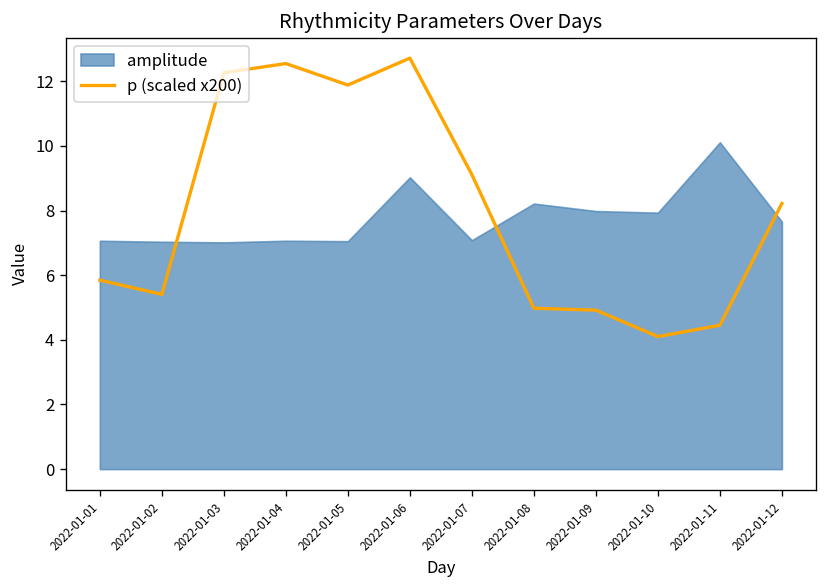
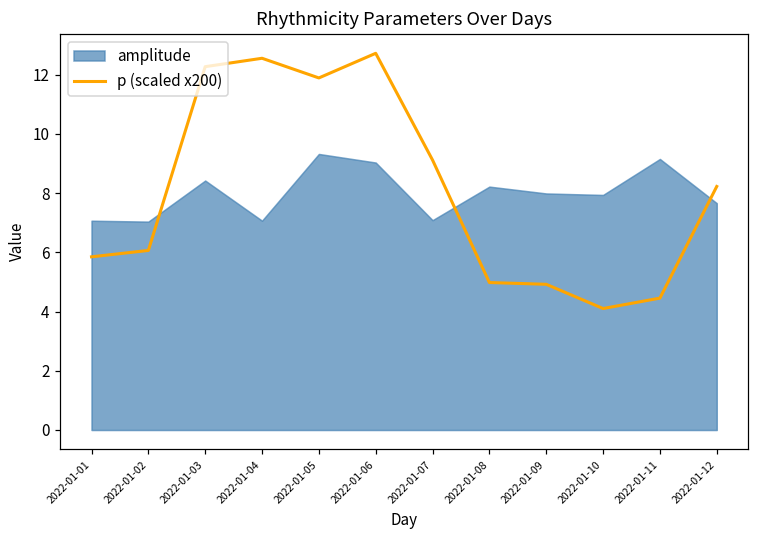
p (scaled x200), 2022-01-02: 5.4 -> 6.1
amplitude, 2022-01-03: 7.0 -> 8.4
amplitude, 2022-01-05: 7.1 -> 9.3
amplitude, 2022-01-11: 10.1 -> 9.2
